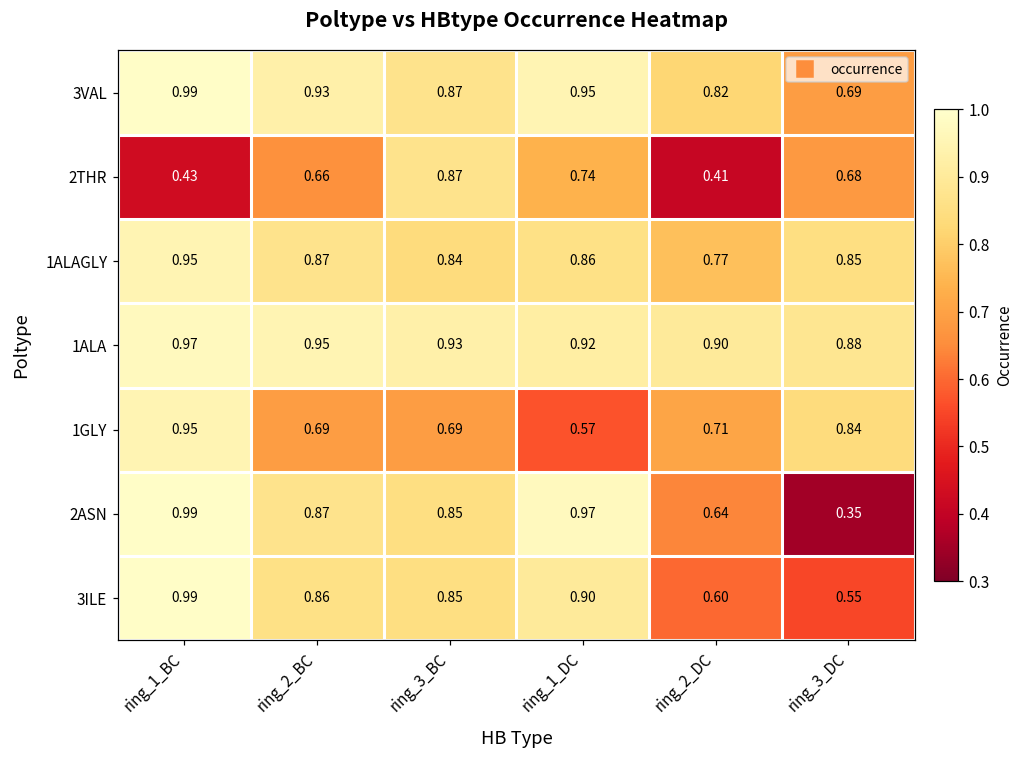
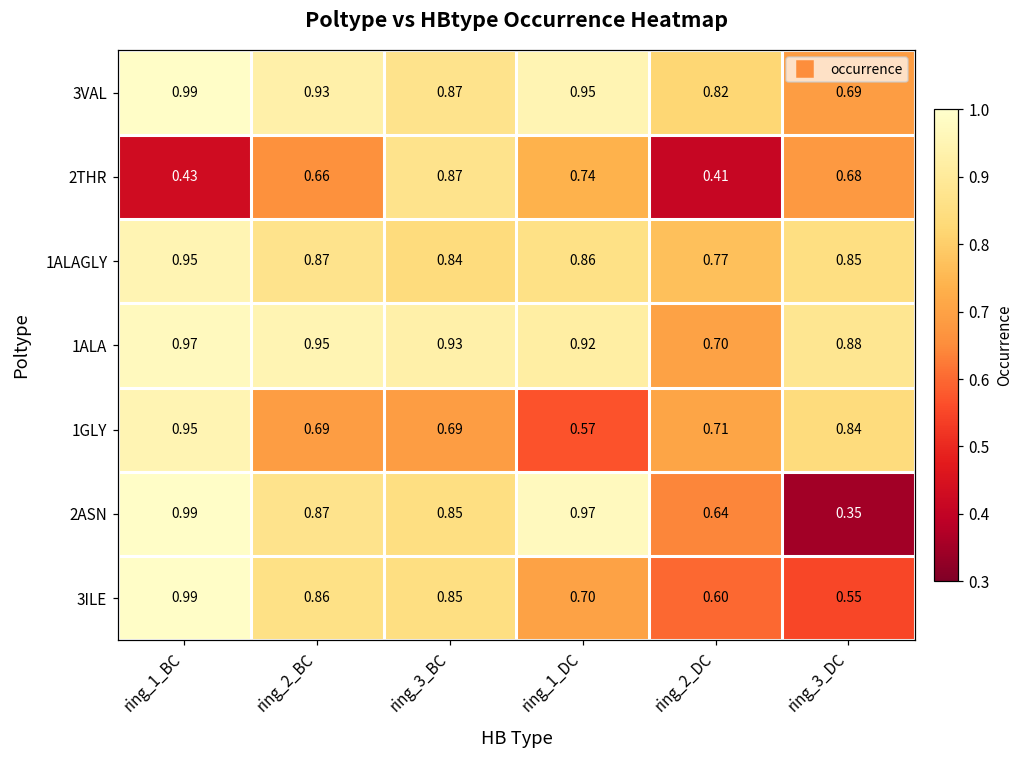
1ALA, ring_2_DC: 0.90 -> 0.70
3ILE, ring_1_DC: 0.90 -> 0.70
